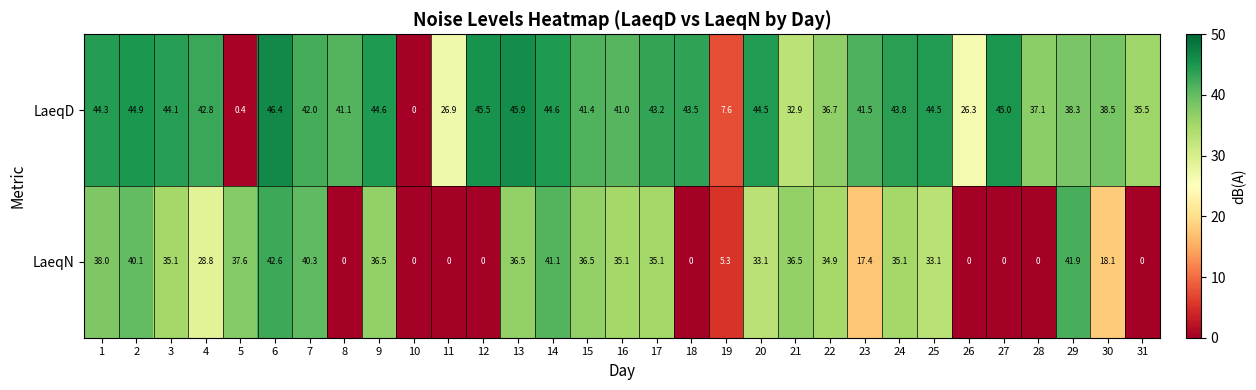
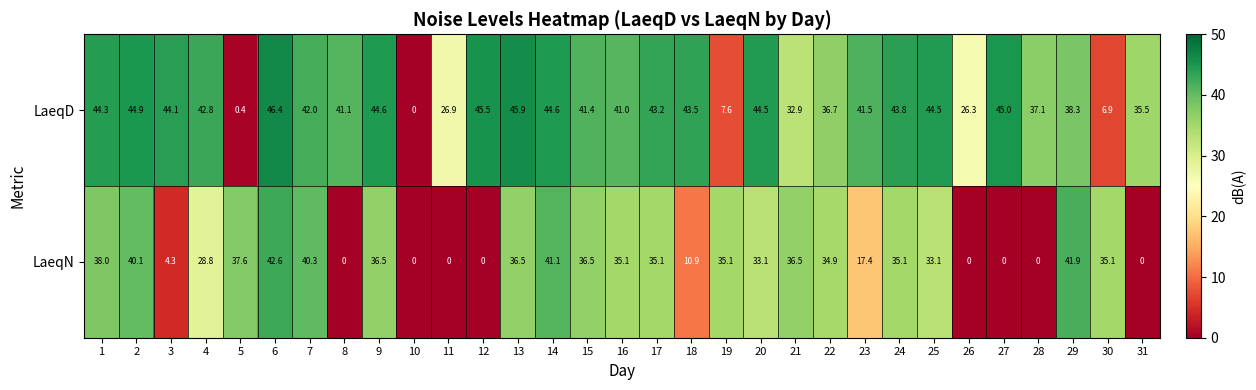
LaeqD, 30: 38.5 -> 6.9
LaeqN, 3: 35.1 -> 4.3
LaeqN, 18: 0 -> 10.9
LaeqN, 19: 5.3 -> 35.1
LaeqN, 30: 18.1 -> 35.1
